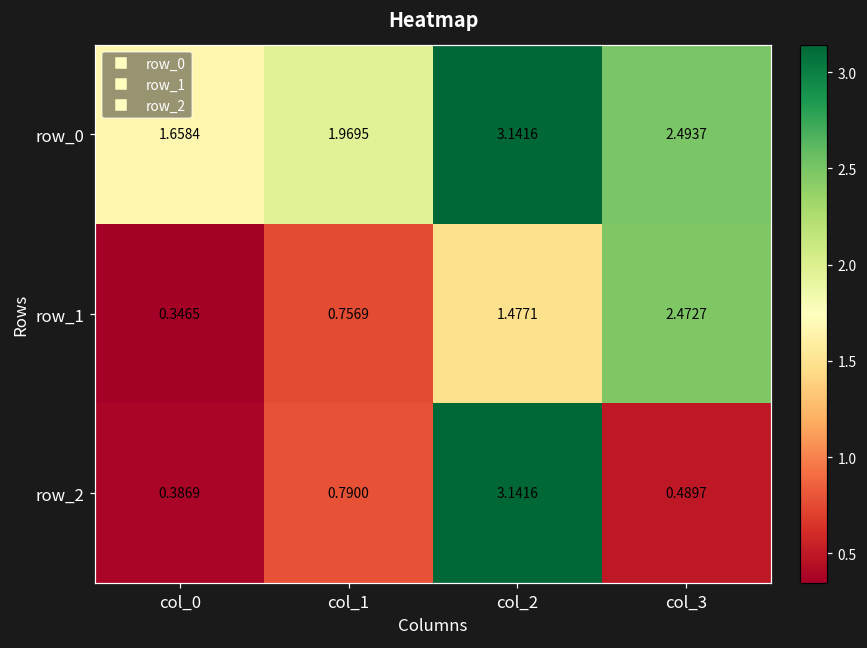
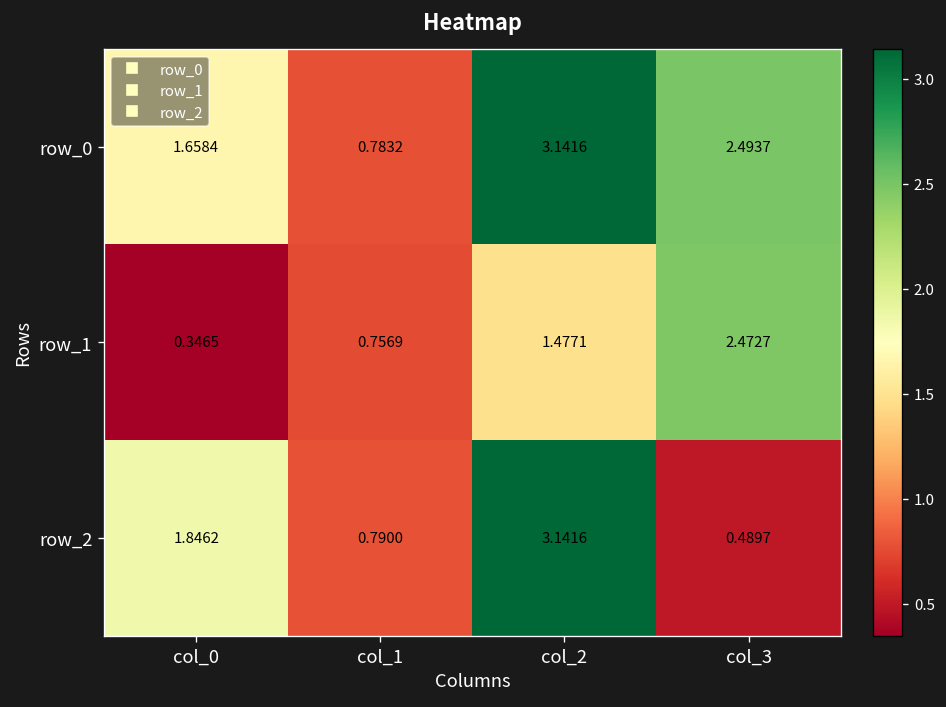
row_0, col_1: 1.9695 -> 0.7832
row_2, col_0: 0.3869 -> 1.8462
